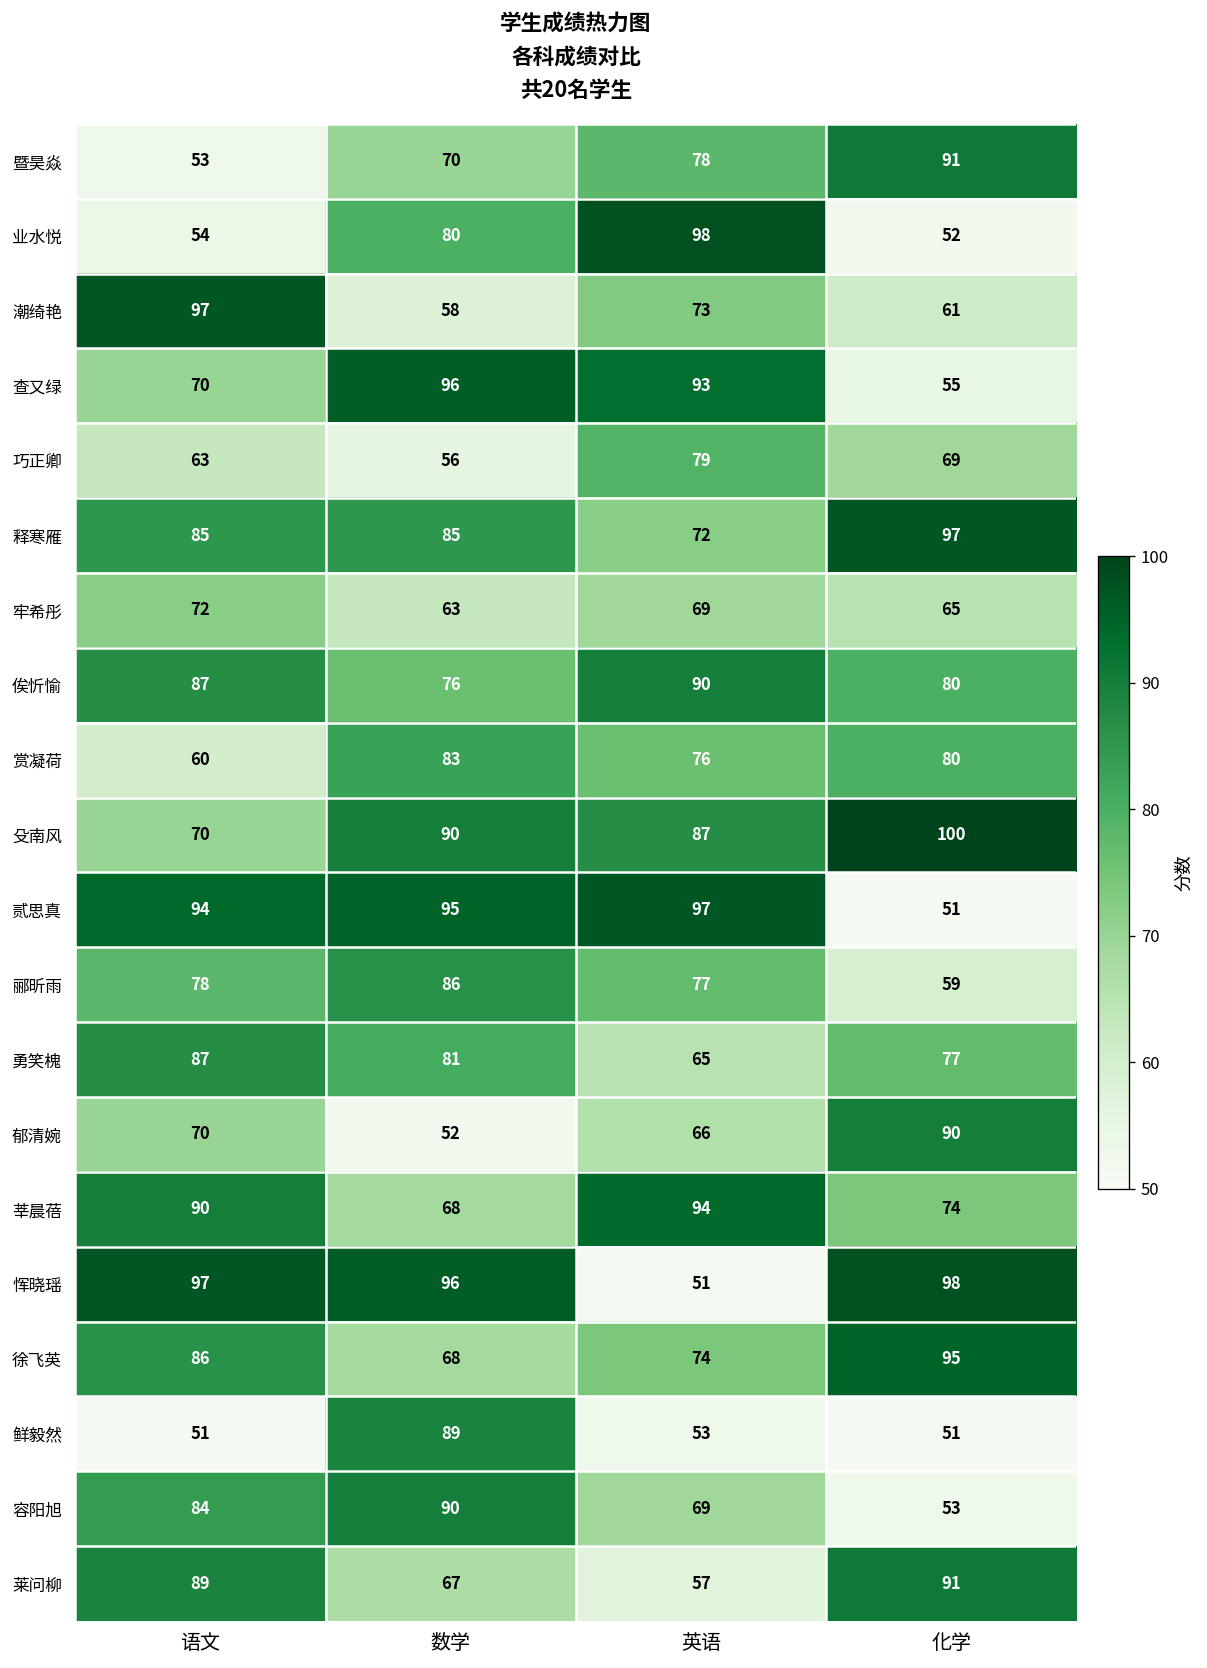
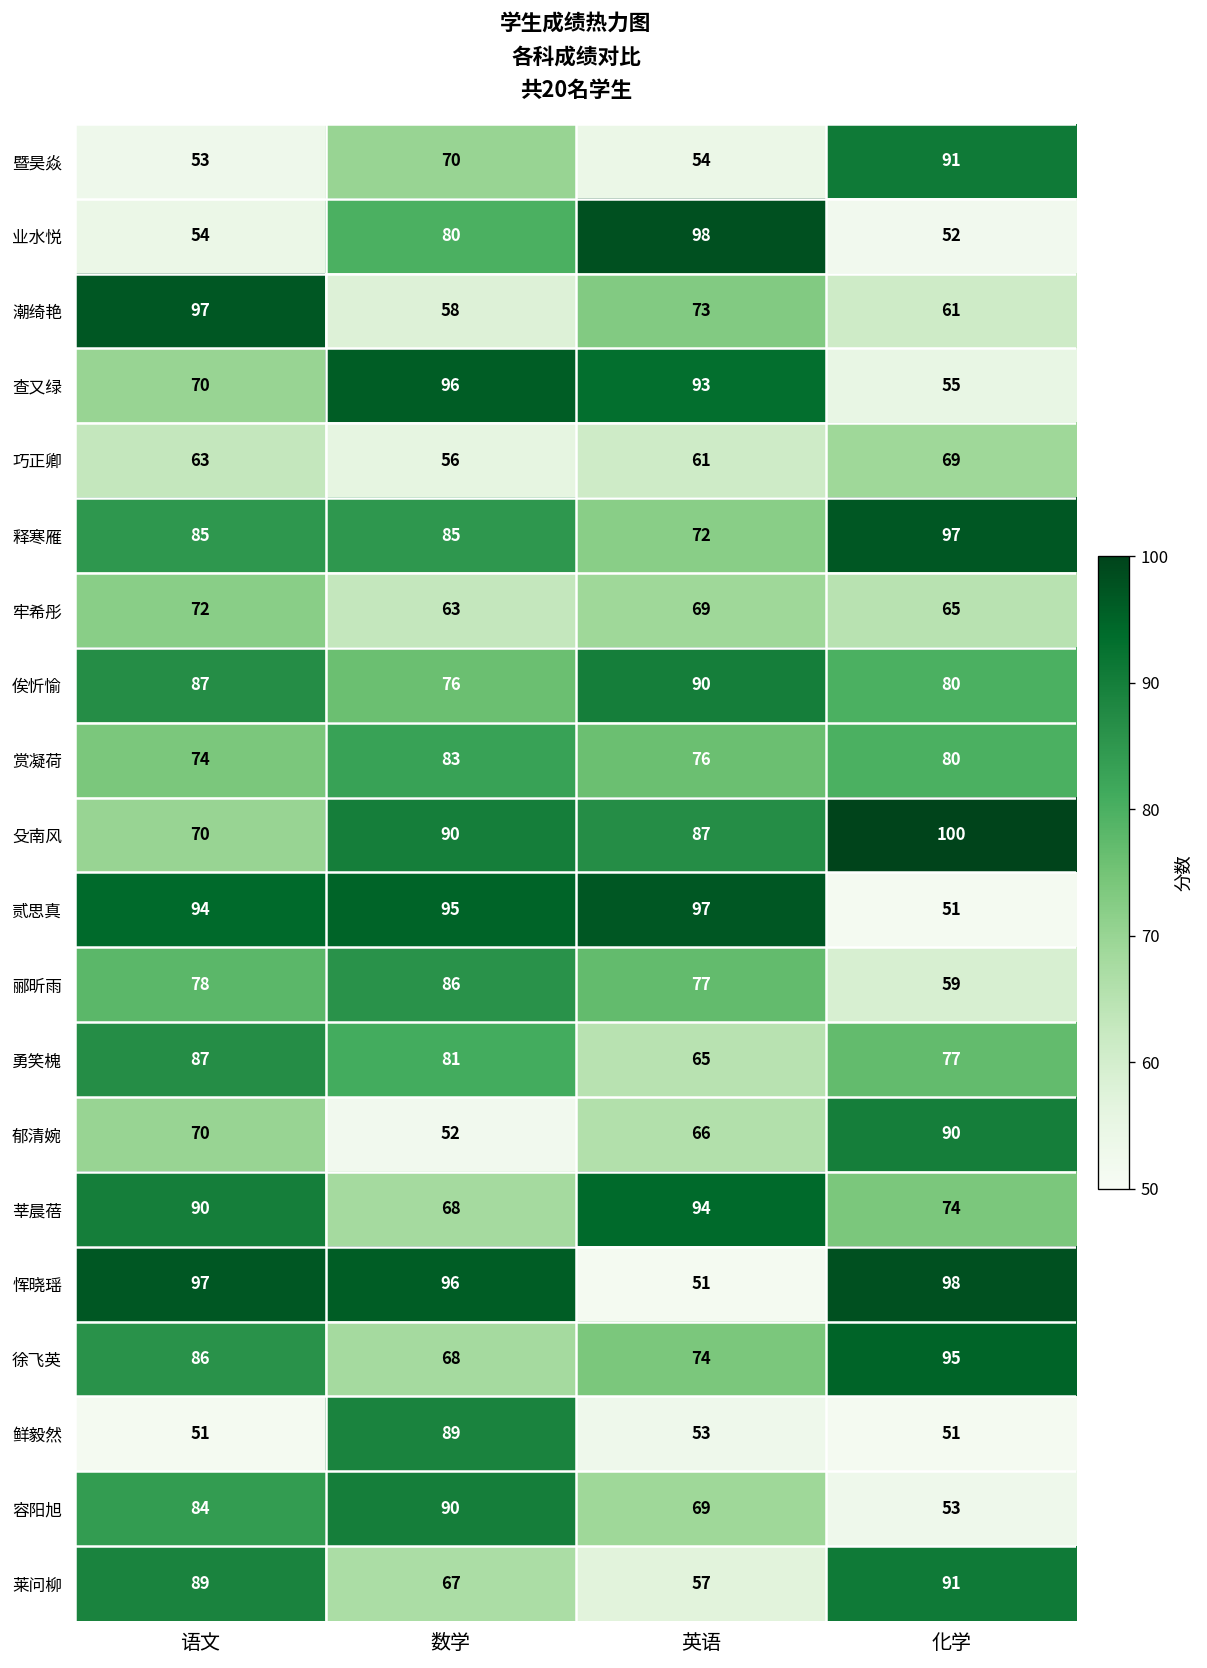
暨昊焱, 英语: 78 -> 54
巧正卿, 英语: 79 -> 61
赏凝荷, 语文: 60 -> 74
